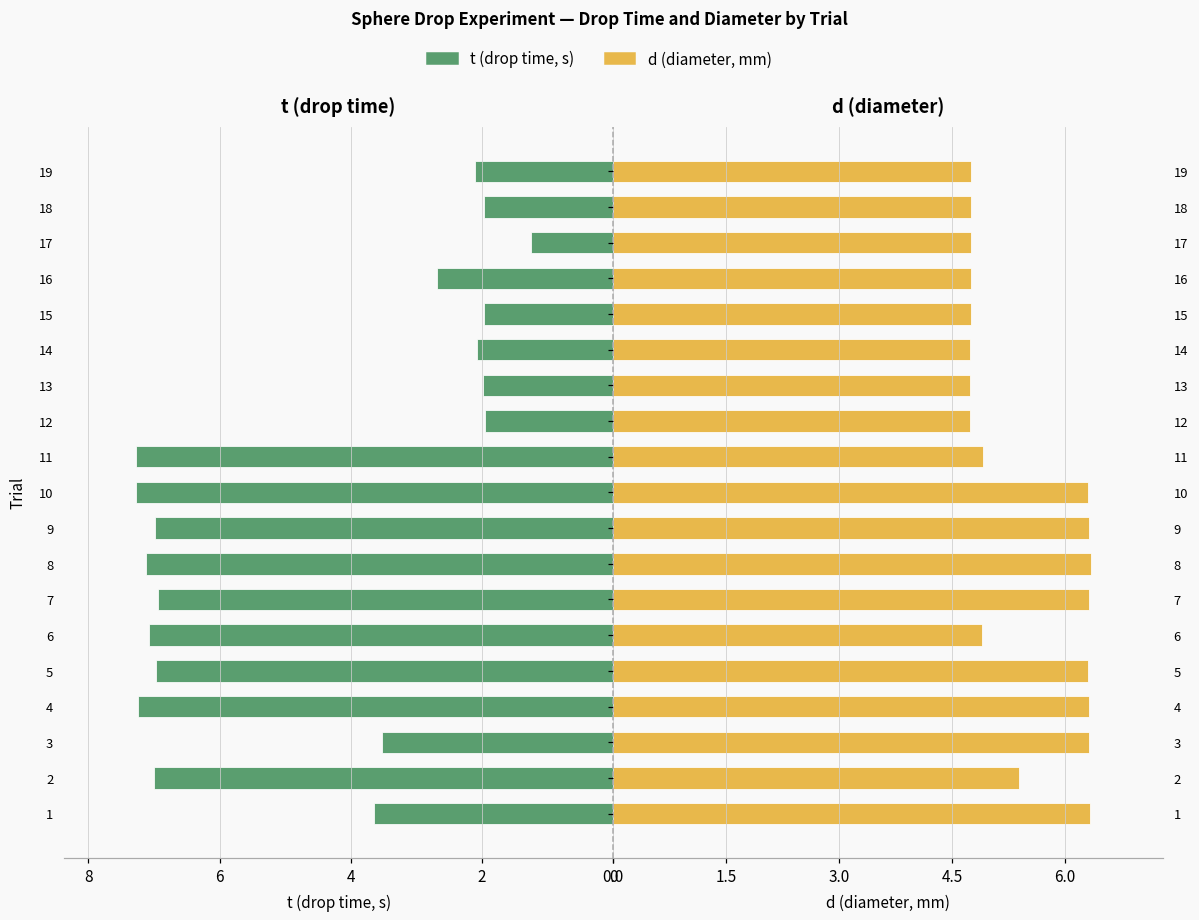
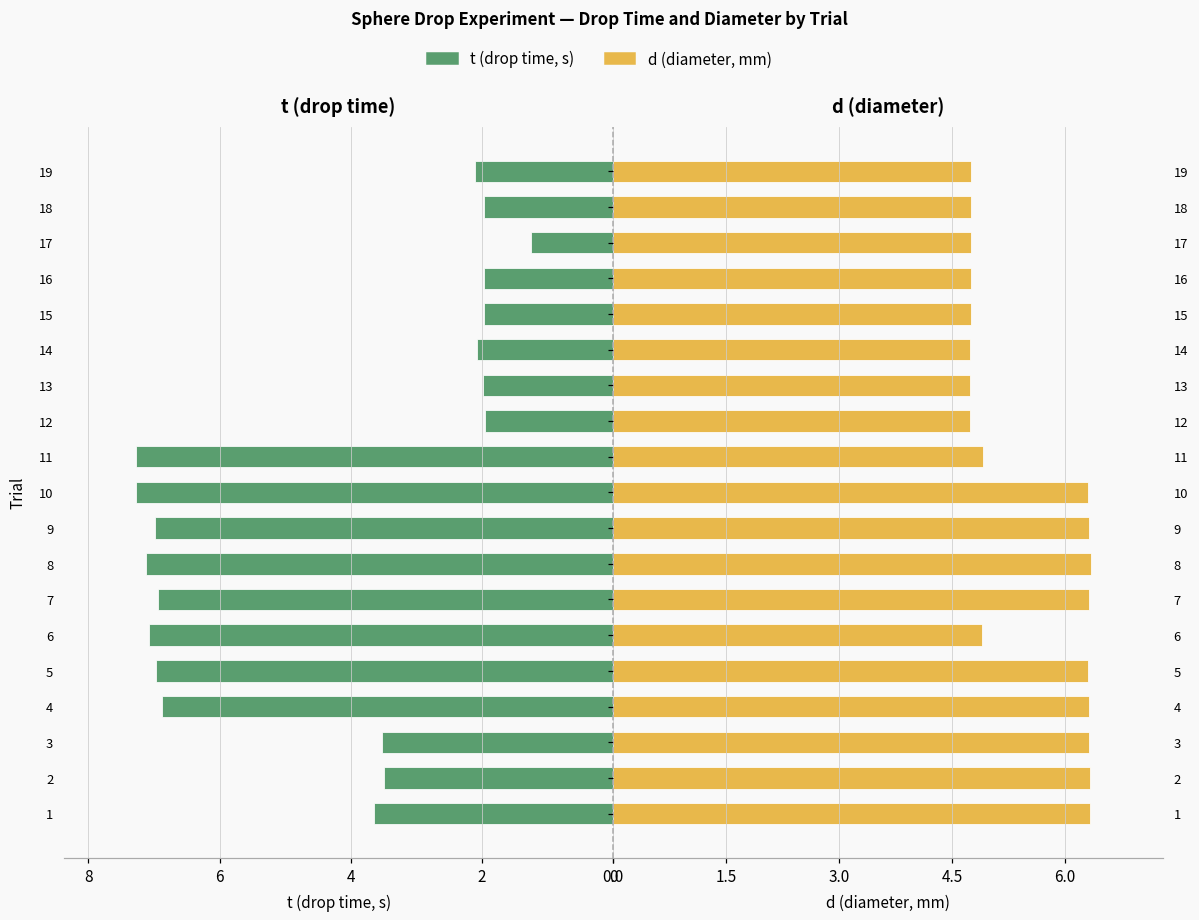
t (drop time), 16: 2.7 -> 2.0
t (drop time), 4: 7.2 -> 6.9
t (drop time), 2: 7.0 -> 3.5
d (diameter), 2: 5.4 -> 6.3
